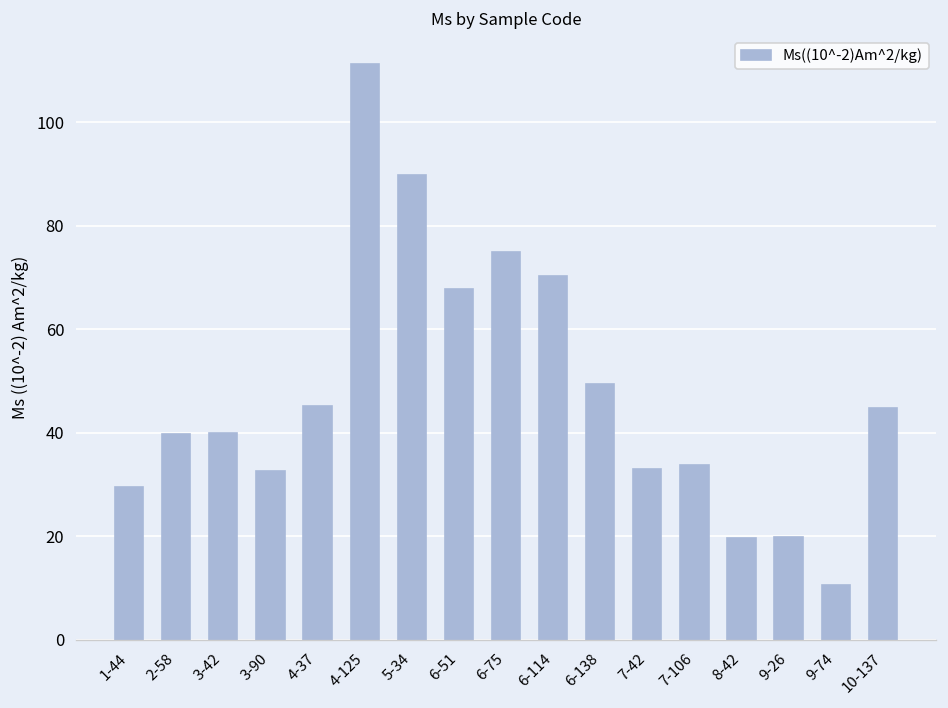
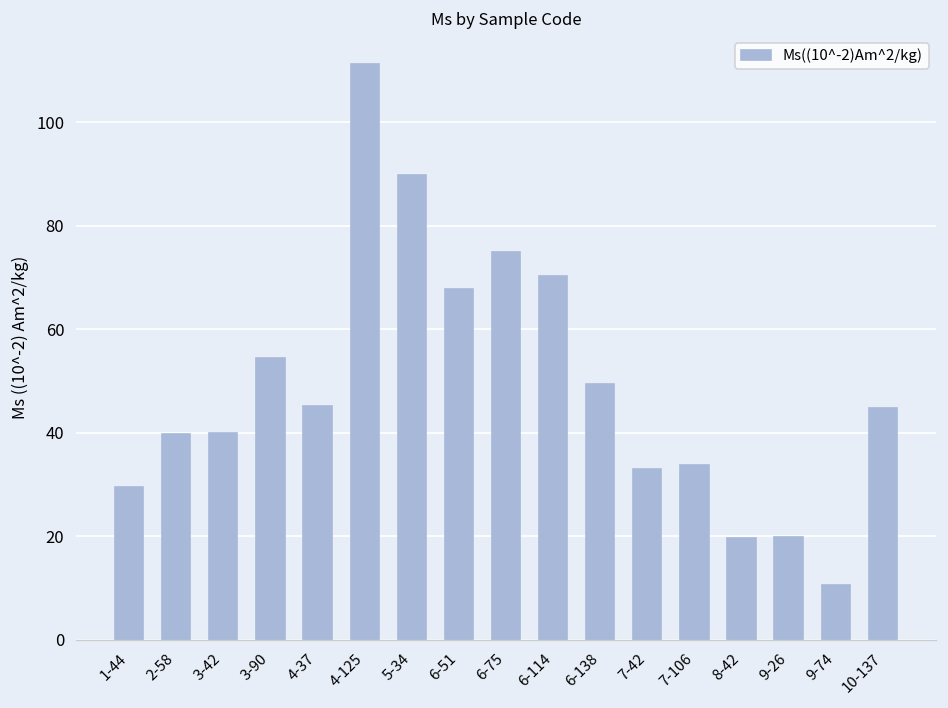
3-90: 33 -> 54
